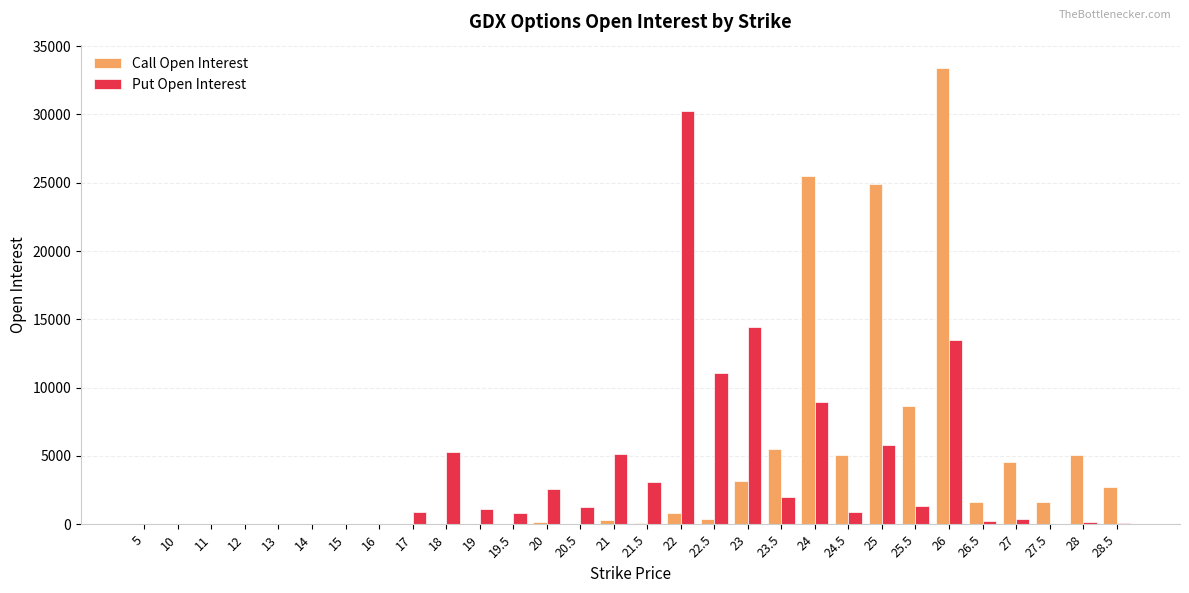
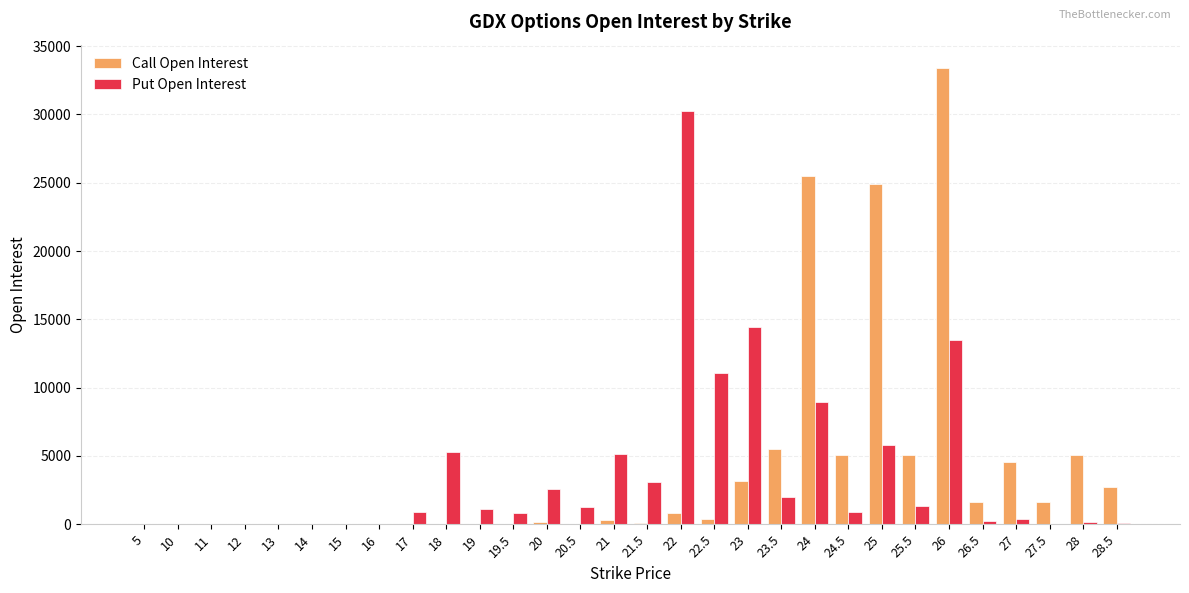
Call Open Interest, 25.5: 8600 -> 5100
